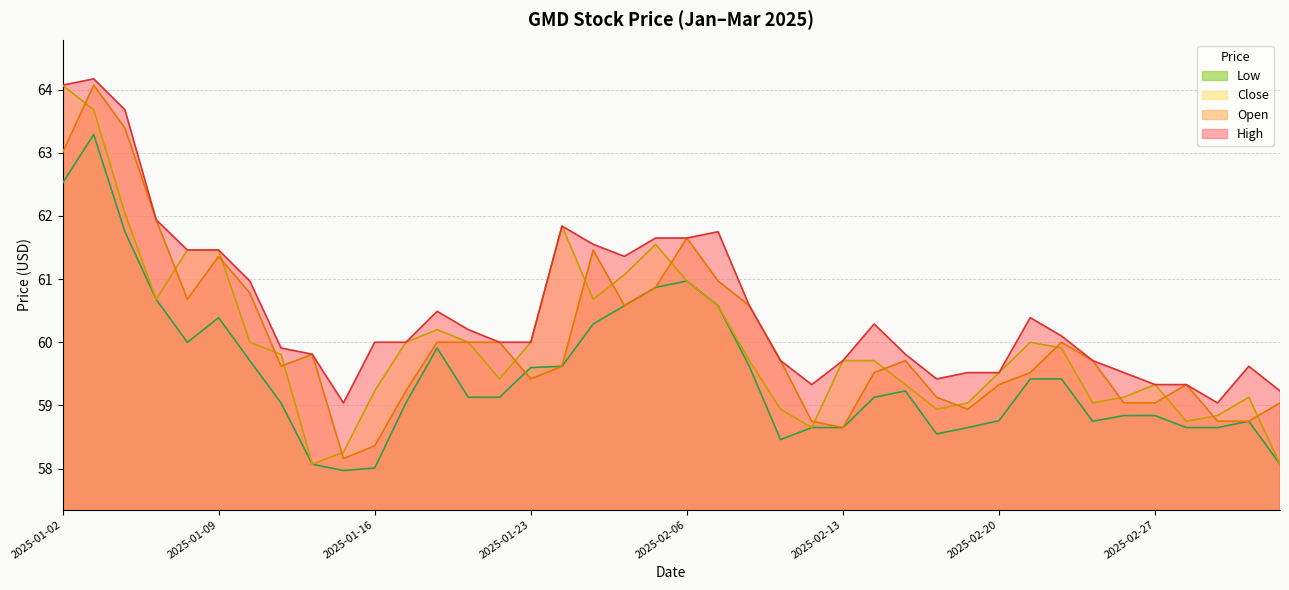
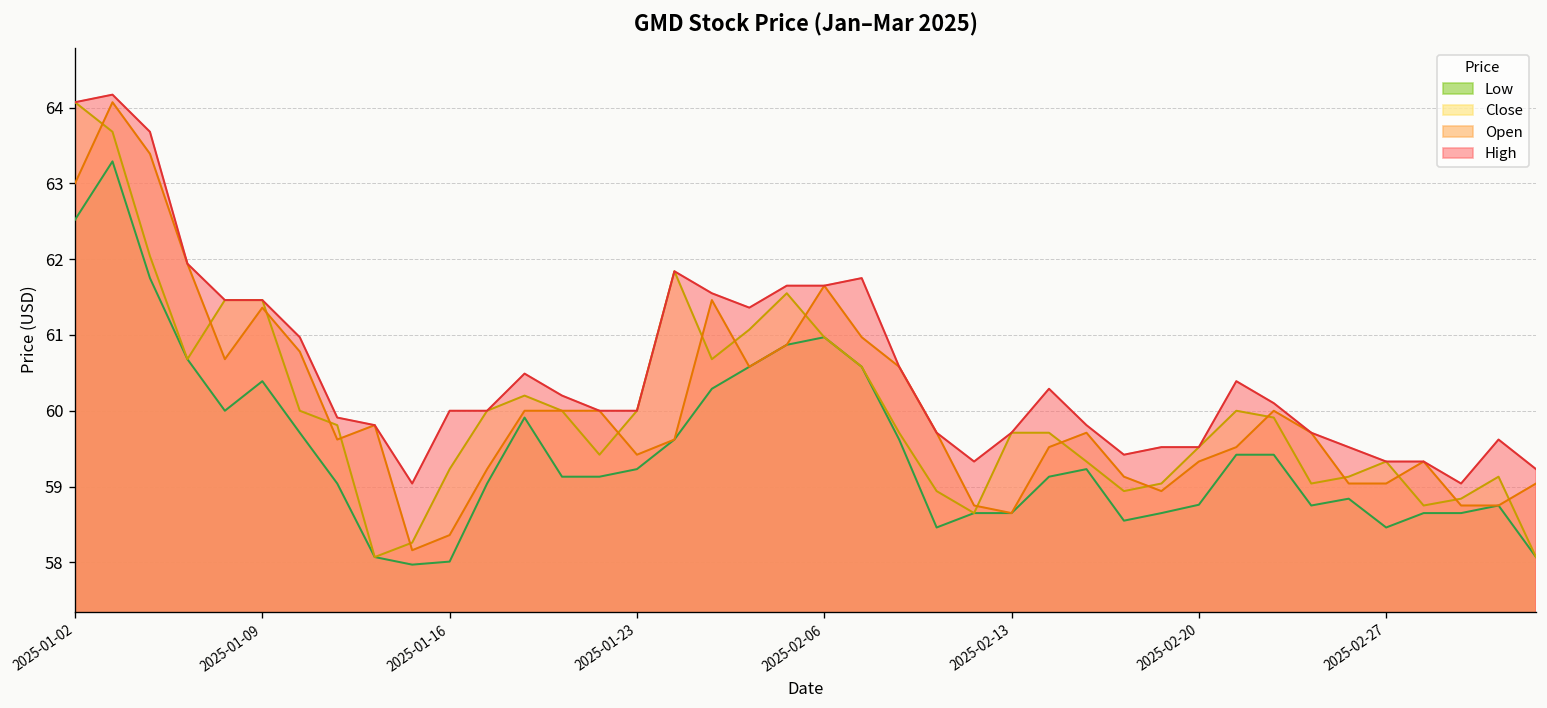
Low, 2025-01-23: 59.6 -> 59.2
Low, 2025-02-27: 58.8 -> 58.5
